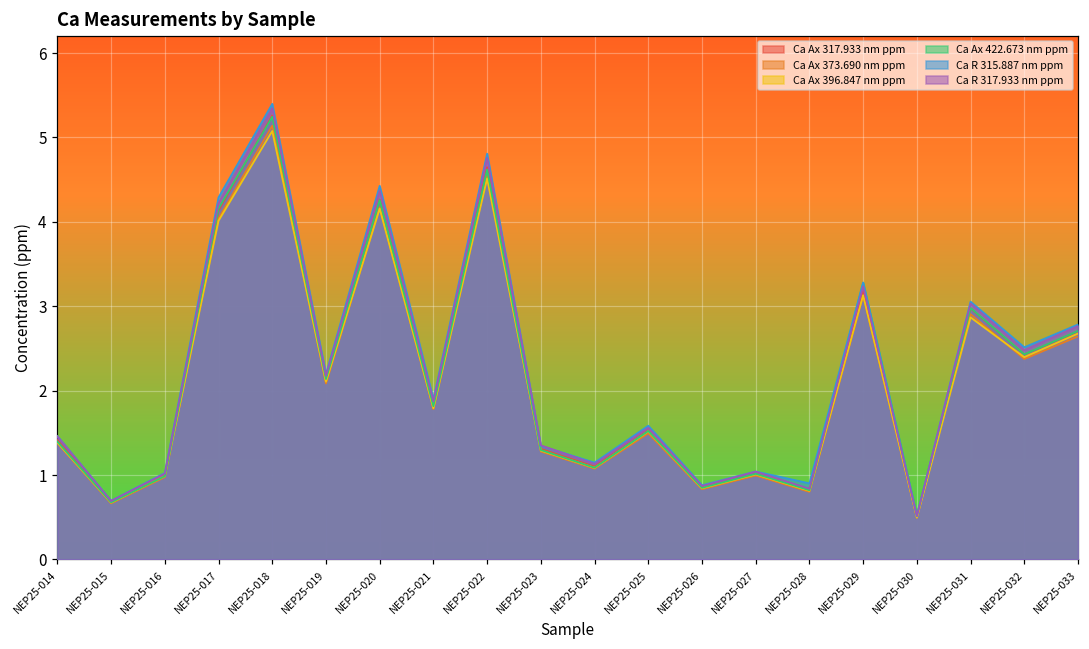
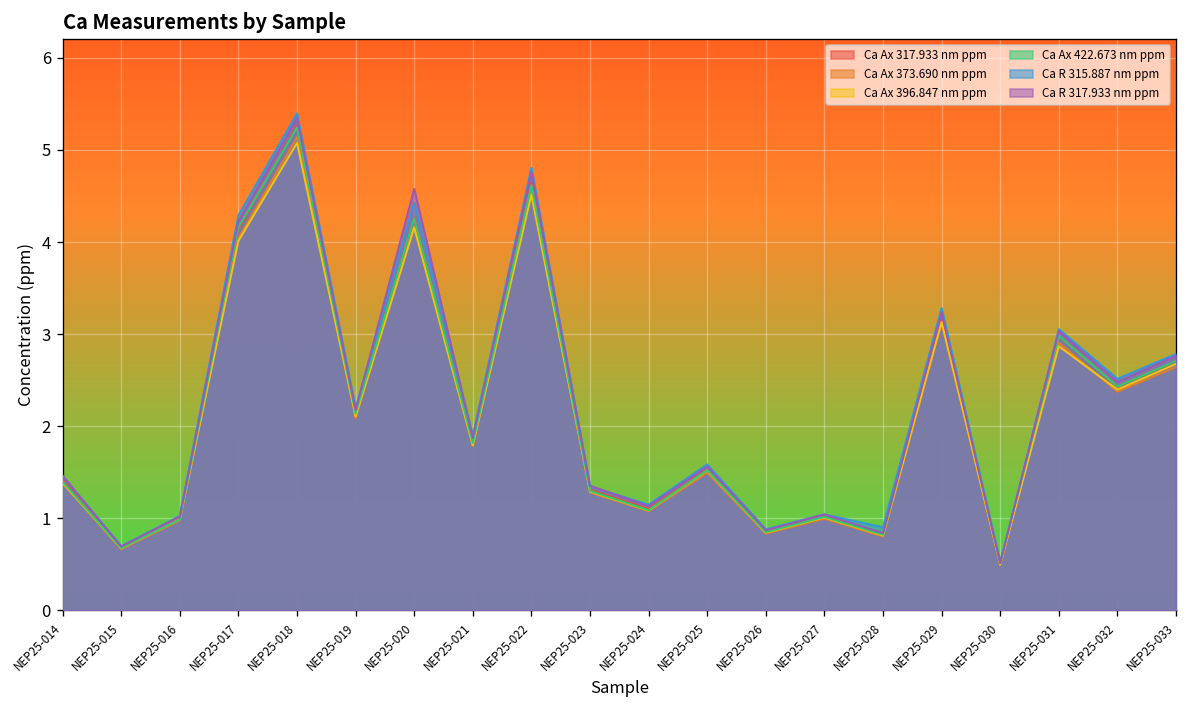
Ca R 317.933 nm ppm, NEP25-020: 4.4 -> 4.6
